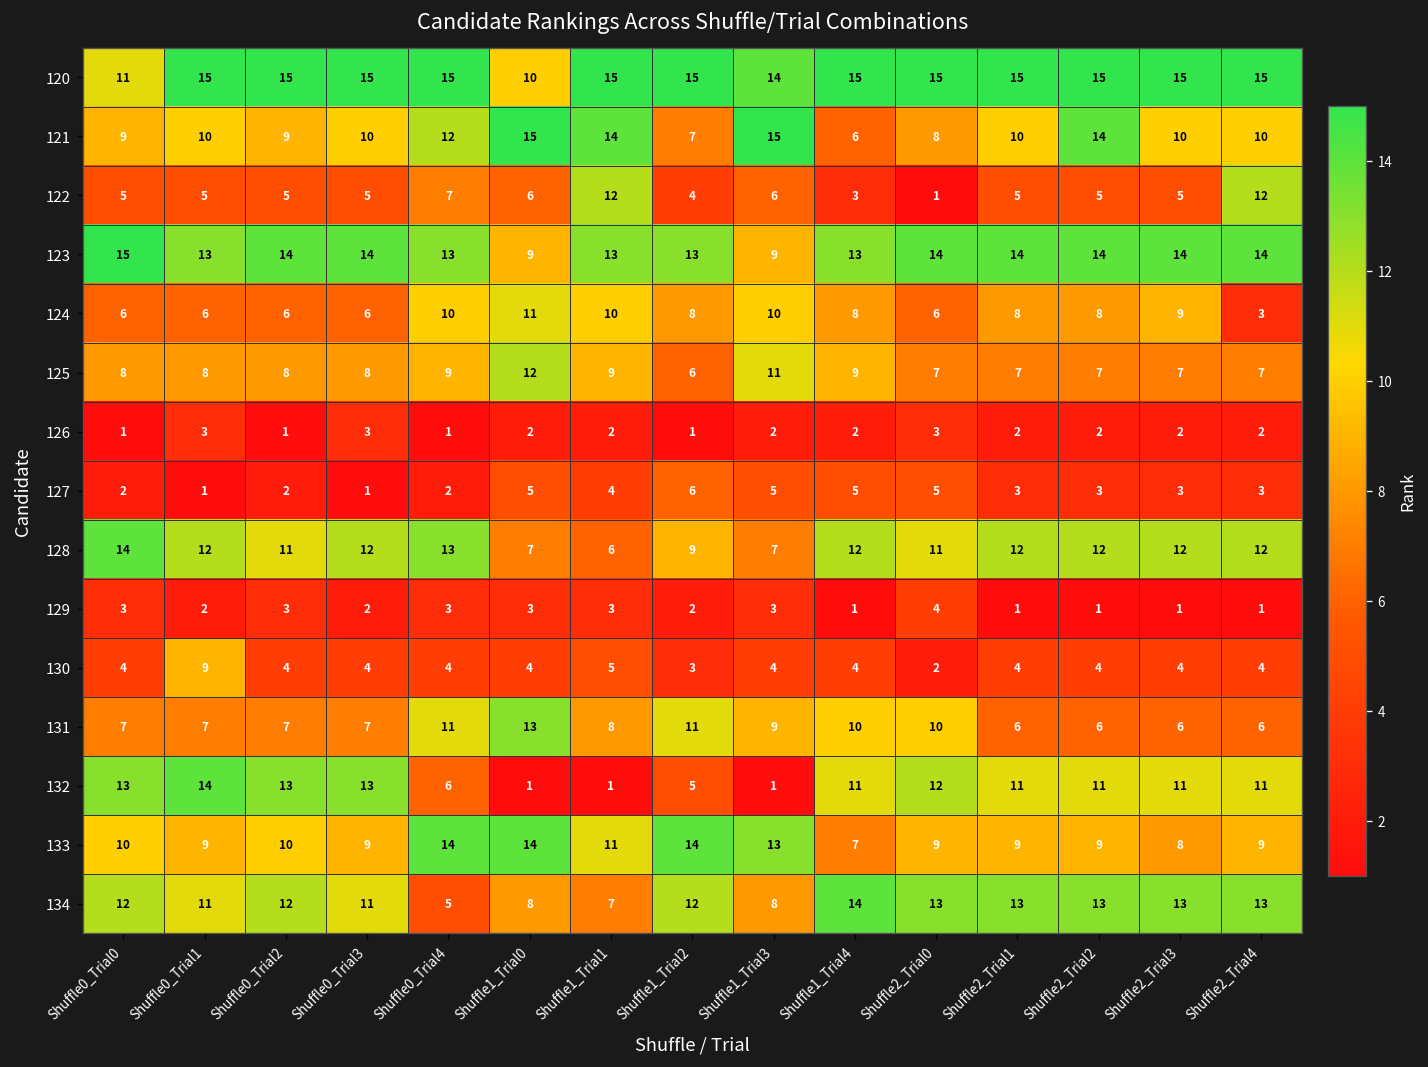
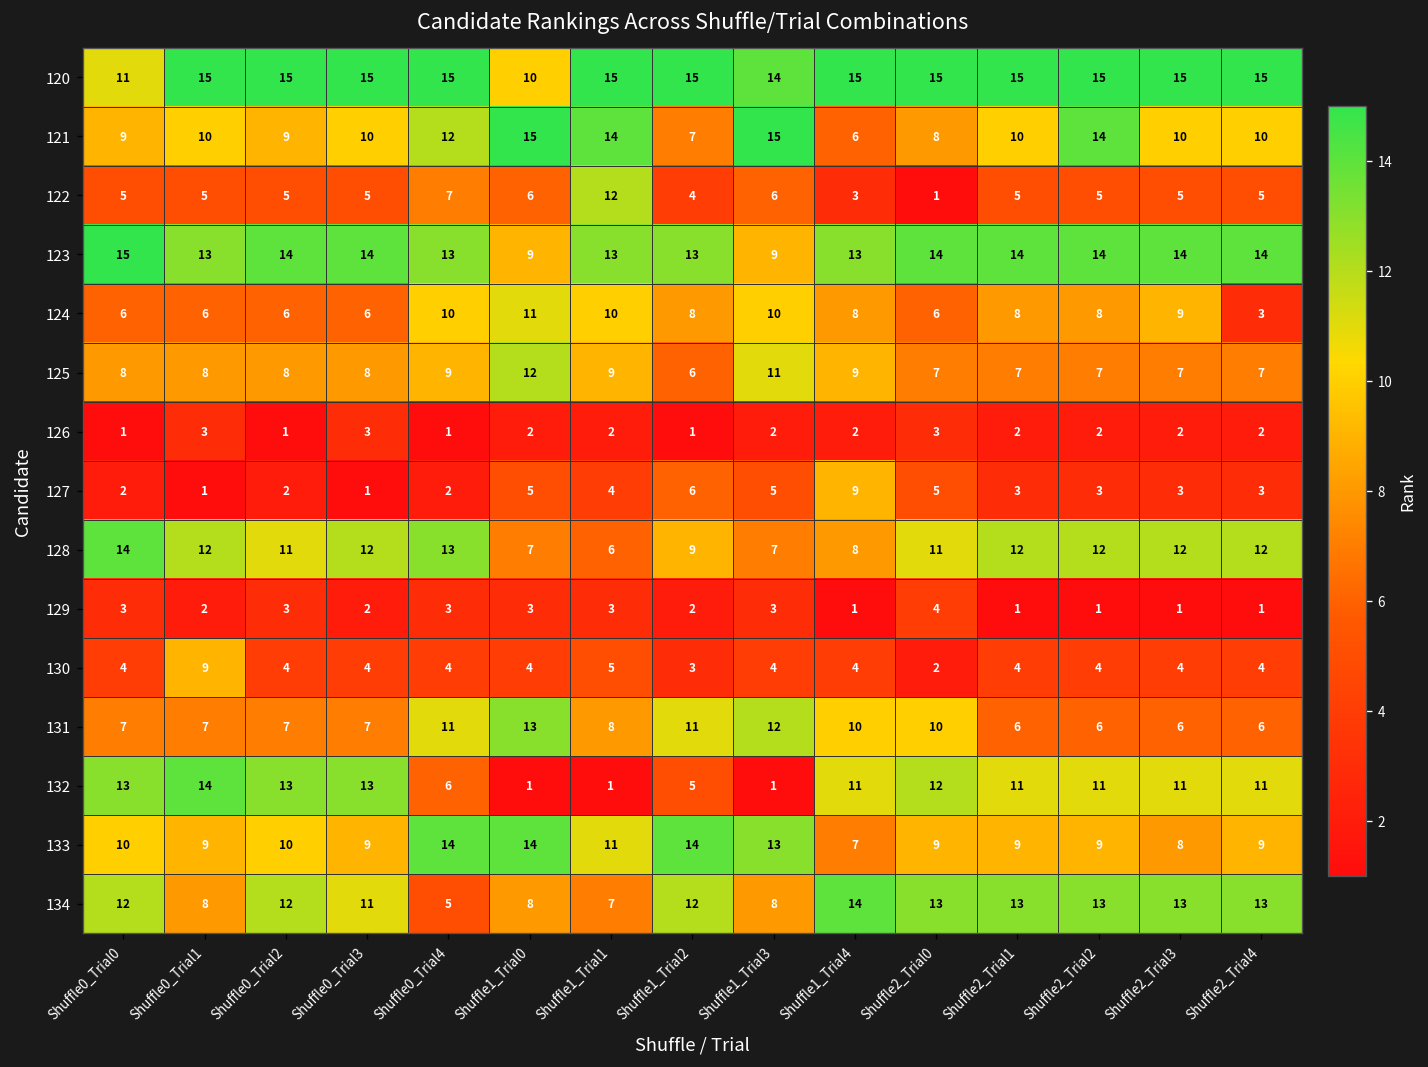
122, Shuffle2_Trial4: 12 -> 5
127, Shuffle1_Trial4: 5 -> 9
128, Shuffle1_Trial4: 12 -> 8
131, Shuffle1_Trial3: 9 -> 12
134, Shuffle0_Trial1: 11 -> 8
